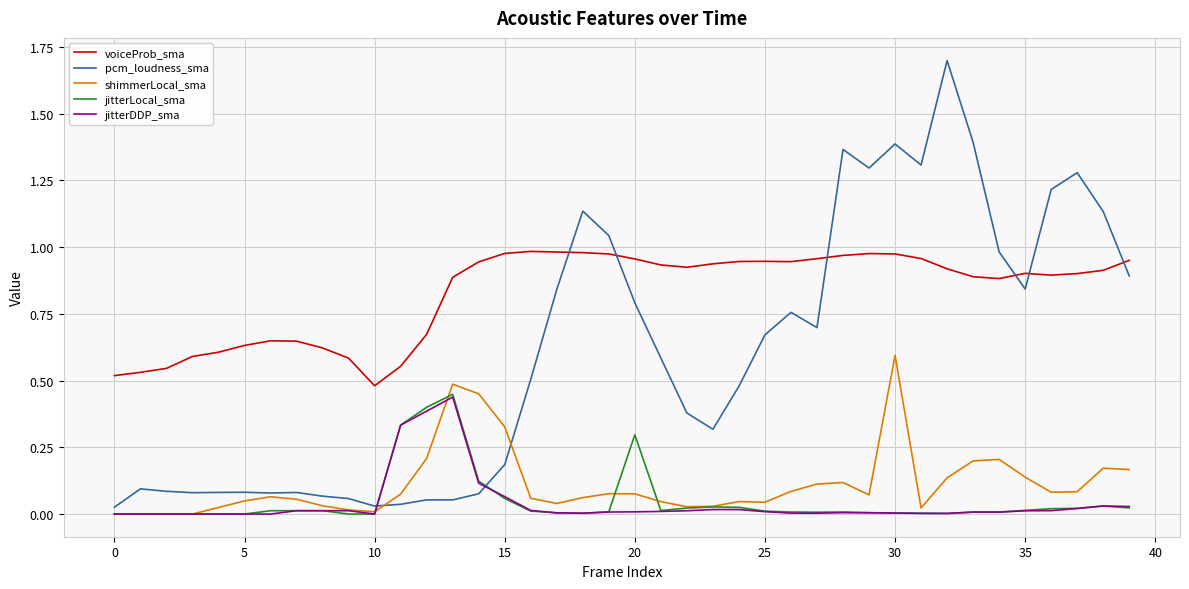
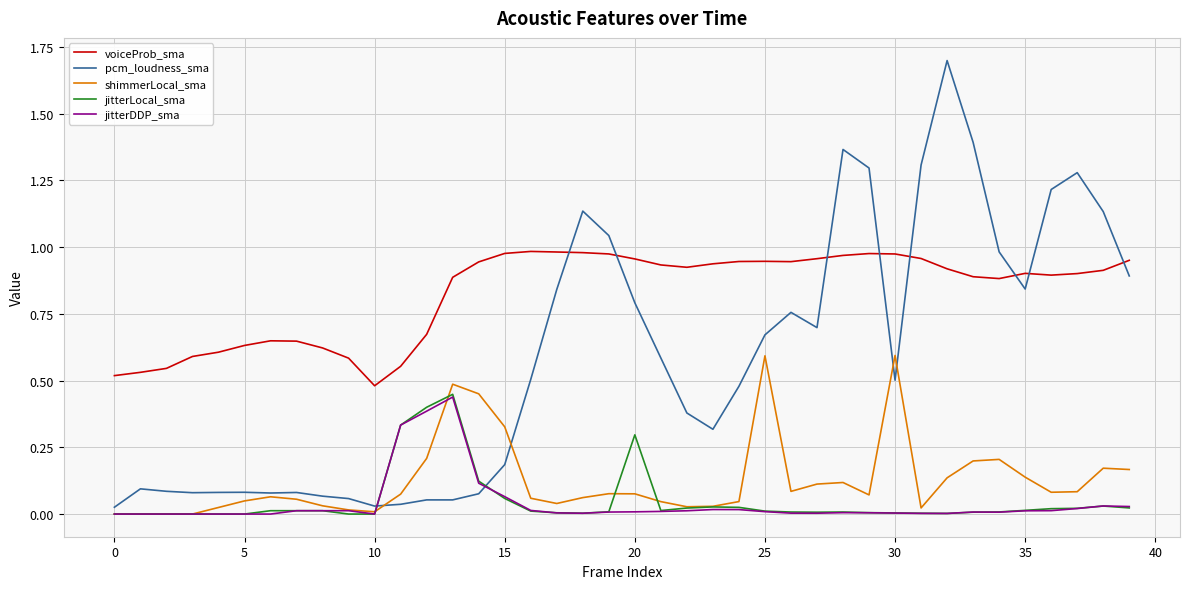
shimmerLocal_sma, 25: 0.04 -> 0.59
pcm_loudness_sma, 30: 1.39 -> 0.50
